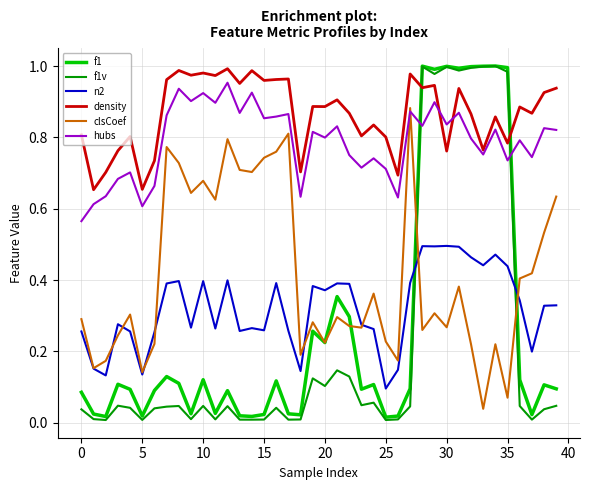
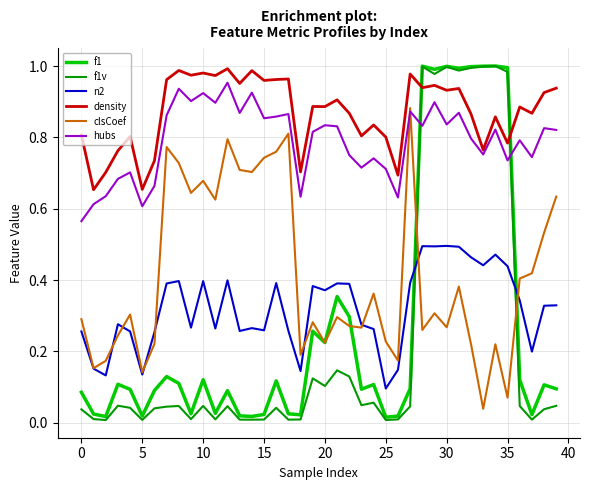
hubs, 20: 0.80 -> 0.83
density, 30: 0.76 -> 0.93
